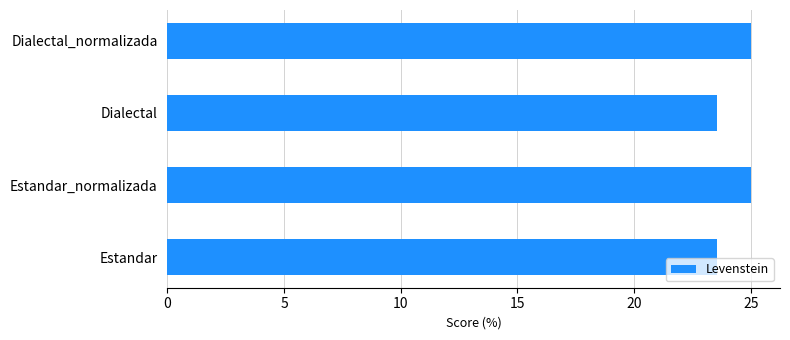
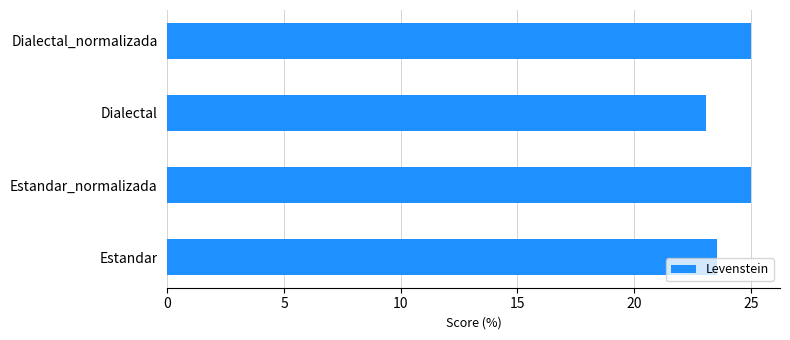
Dialectal: 23.5 -> 23.1
